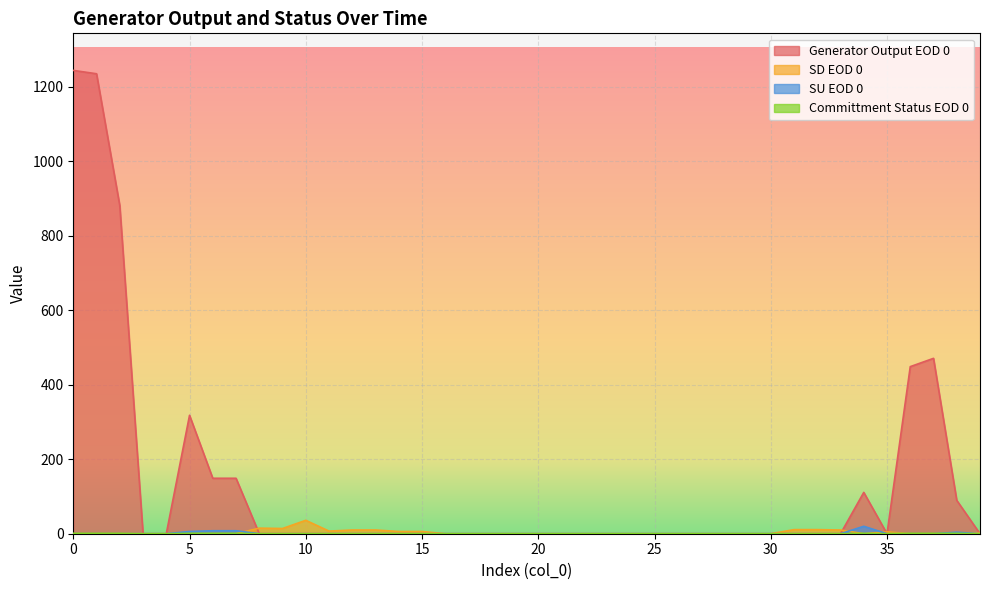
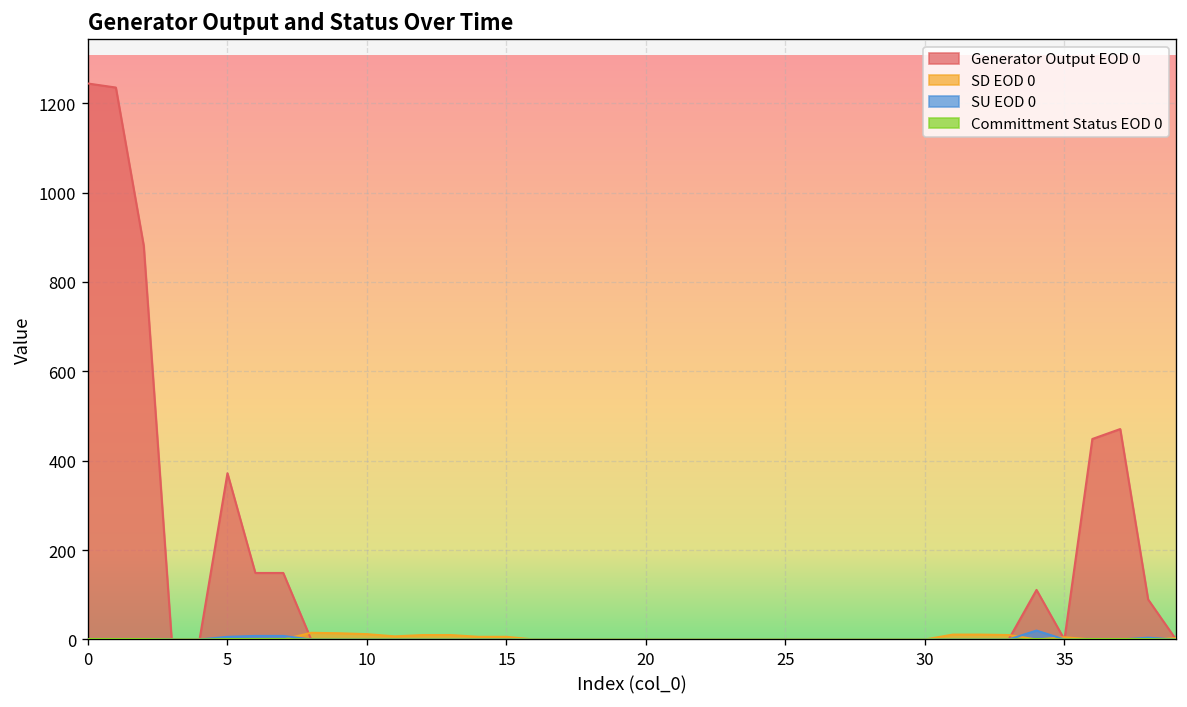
Generator Output EOD 0, 5: 320 -> 370
SD EOD 0, 10: 40 -> 10
